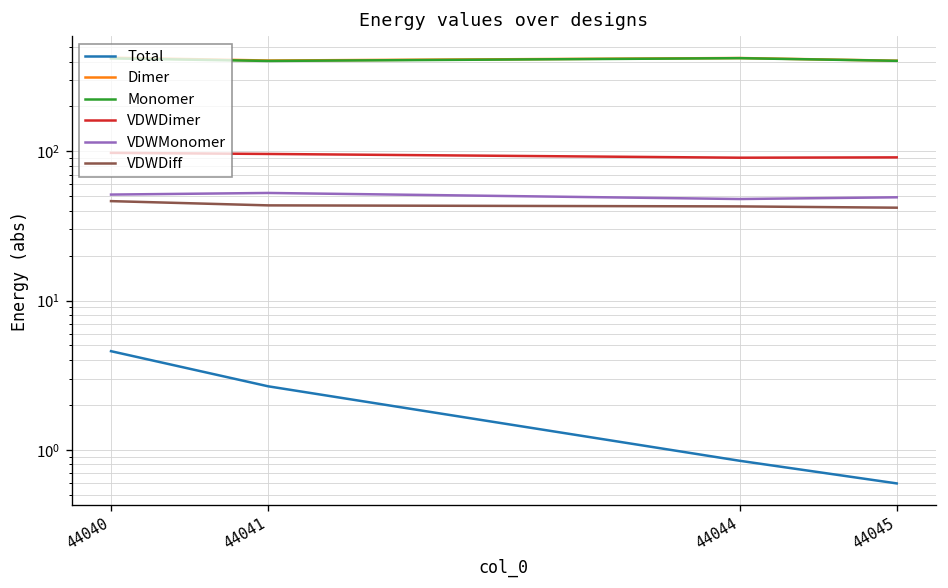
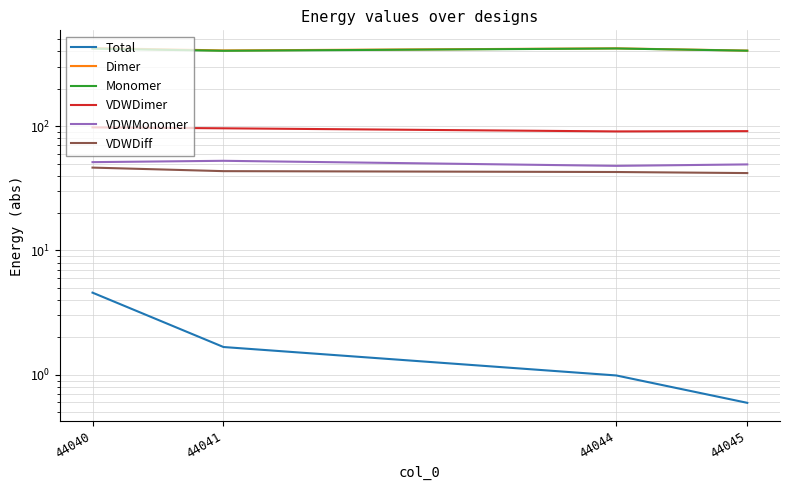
Total, 44041: 2.7 -> 1.7
Total, 44044: 0.8 -> 1.0
